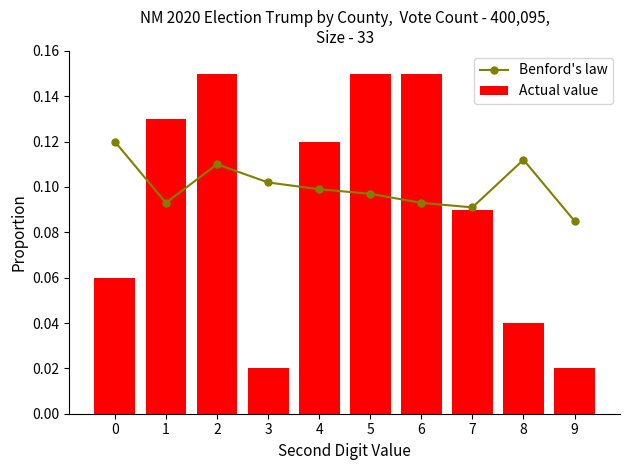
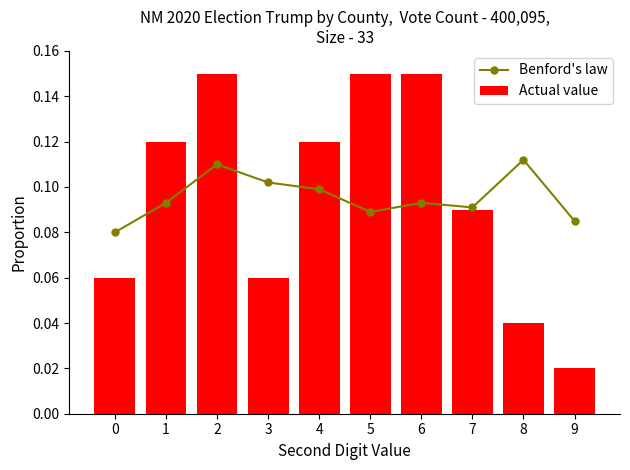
Benford's law, 0: 0.12 -> 0.08
Actual value, 1: 0.13 -> 0.12
Actual value, 3: 0.02 -> 0.06
Benford's law, 5: 0.097 -> 0.089
